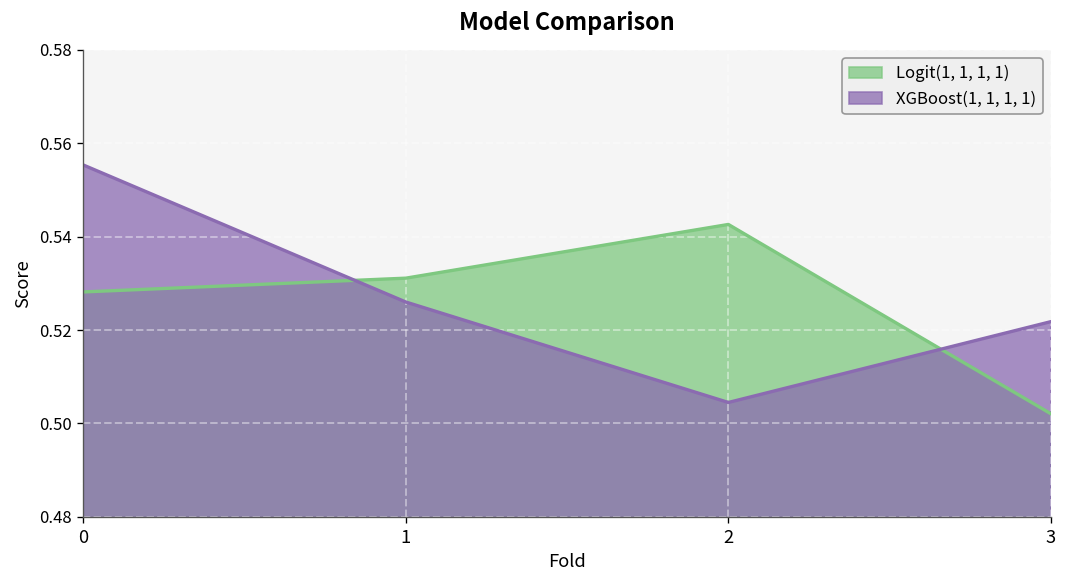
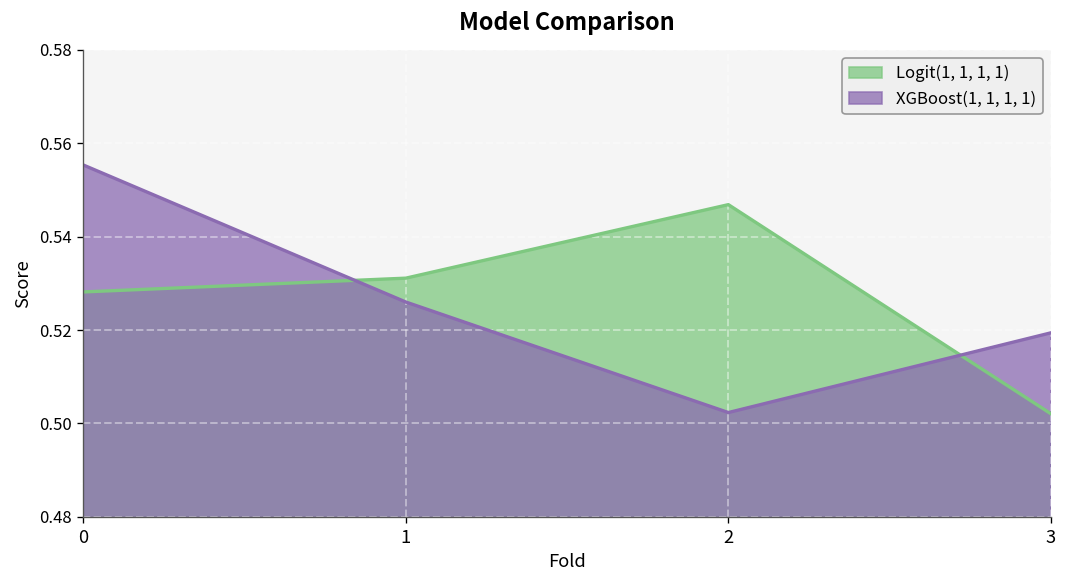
Logit(1, 1, 1, 1), 2: 0.543 -> 0.547
XGBoost(1, 1, 1, 1), 2: 0.505 -> 0.502
XGBoost(1, 1, 1, 1), 3: 0.522 -> 0.519
